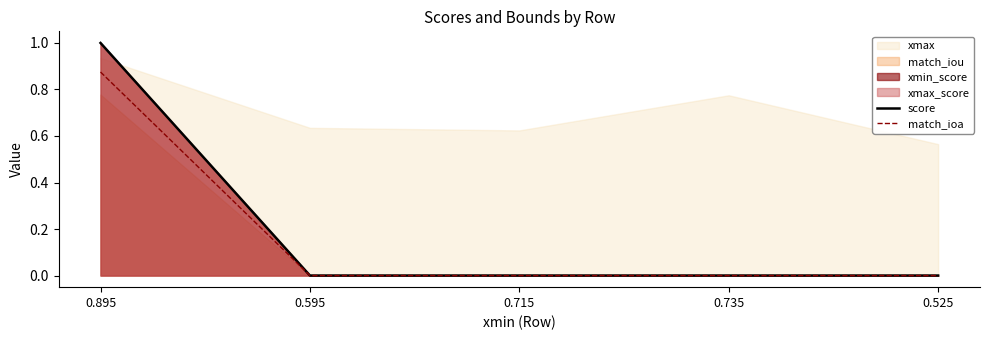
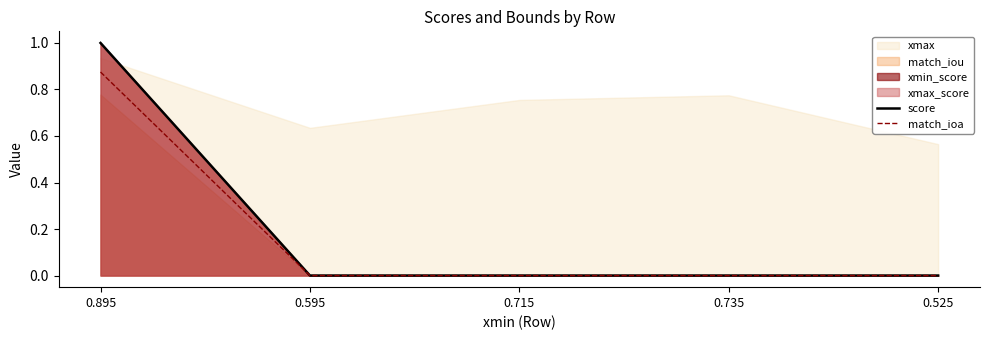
xmax, 0.715: 0.62 -> 0.76
